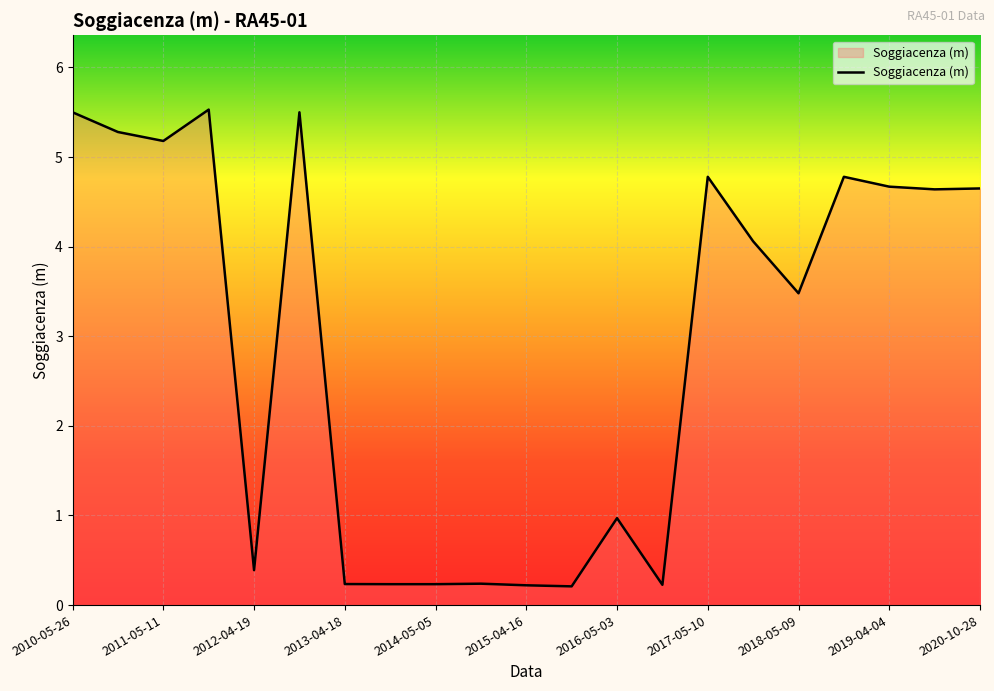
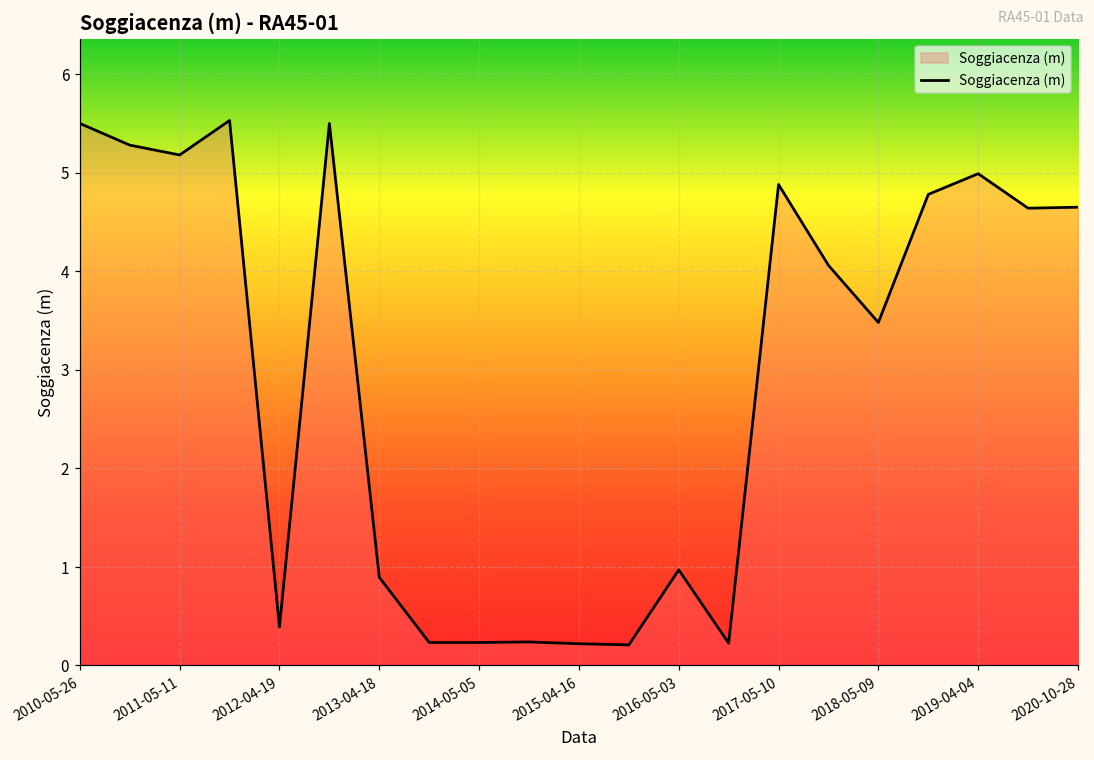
2013-04-18: 0.2 -> 0.9
2017-05-10: 4.8 -> 4.9
2019-04-04: 4.7 -> 5.0
